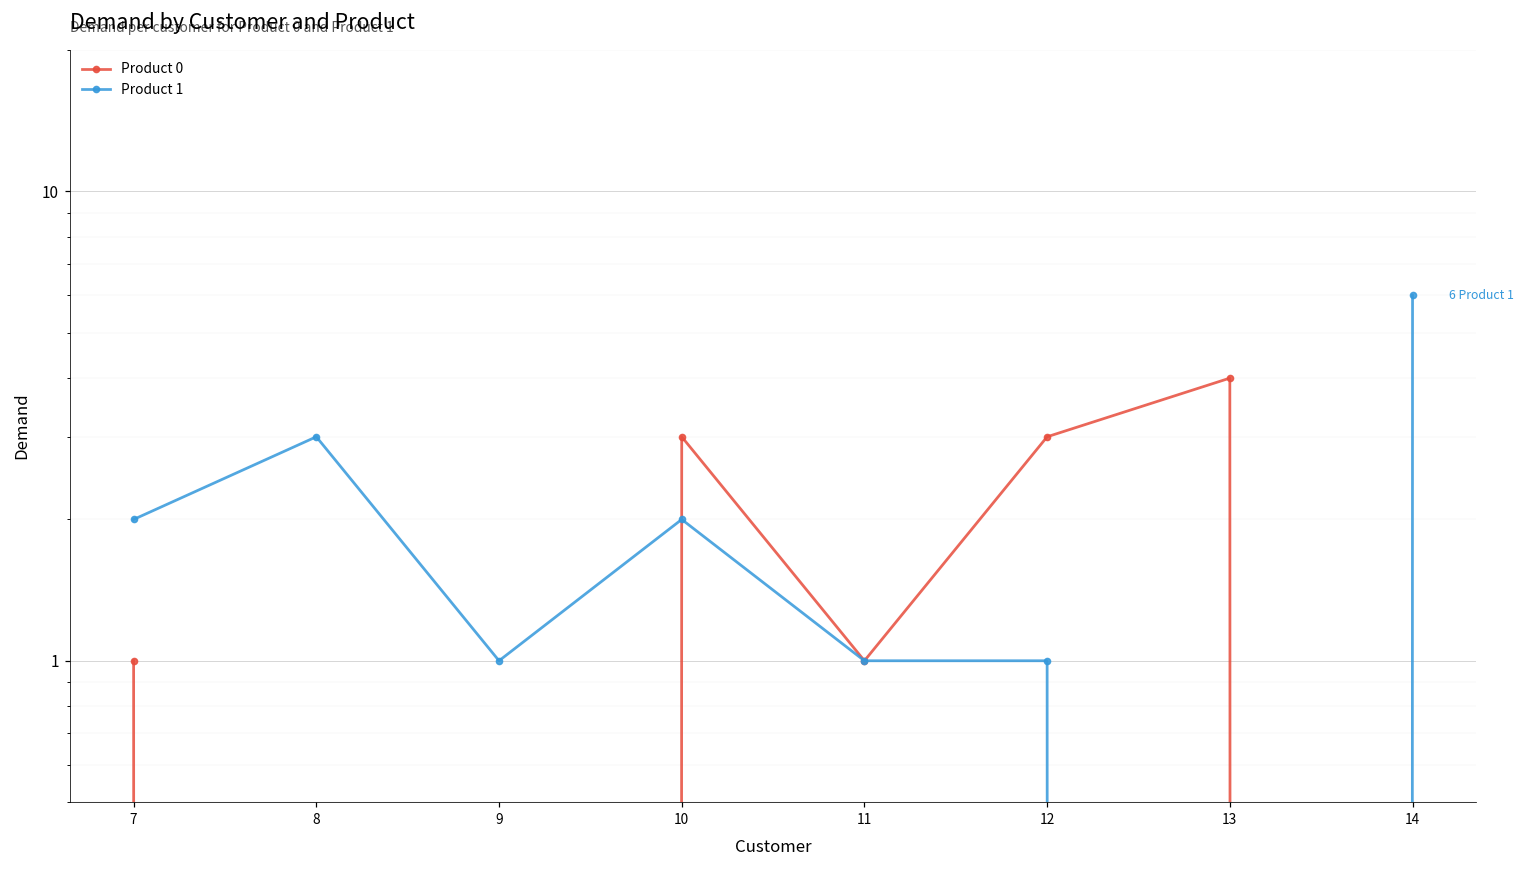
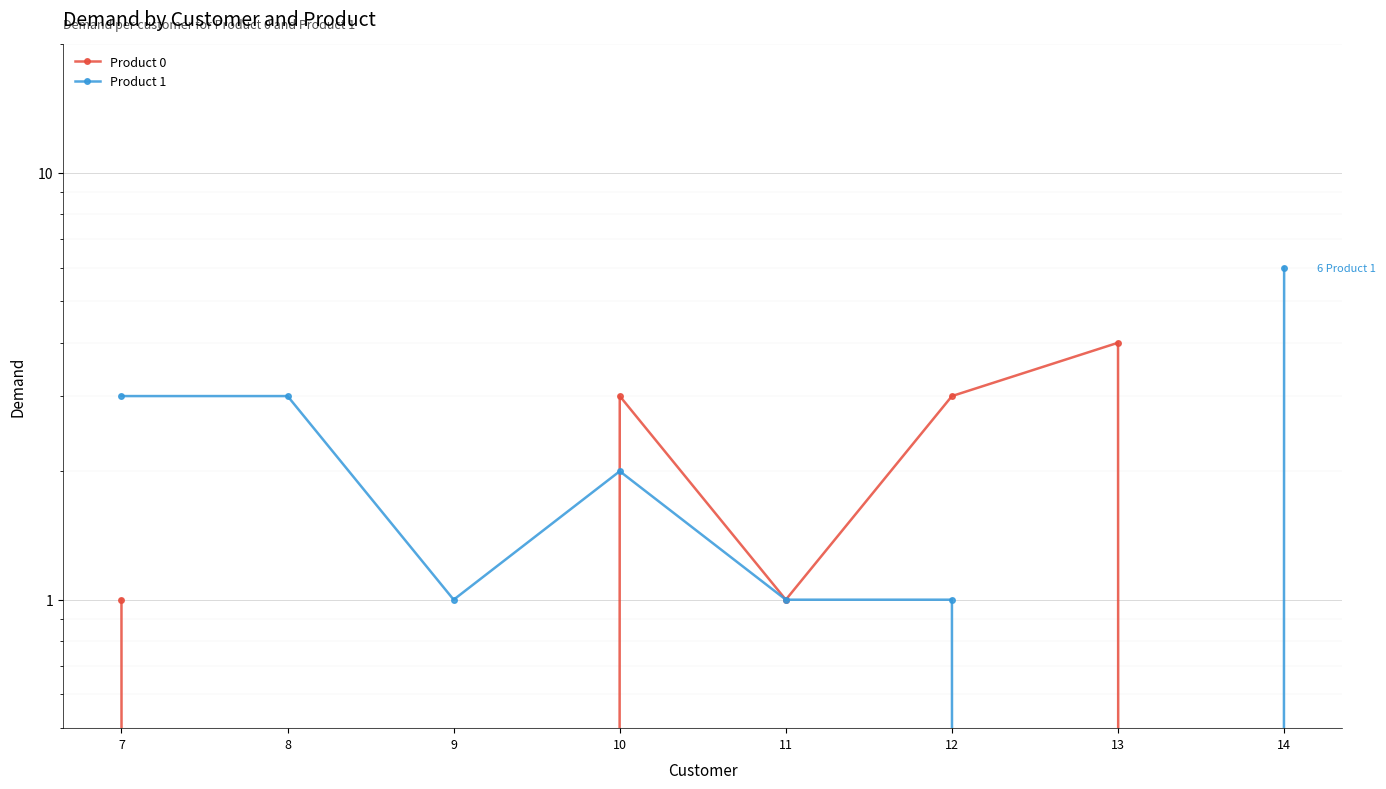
Product 1, 7: 2 -> 3
